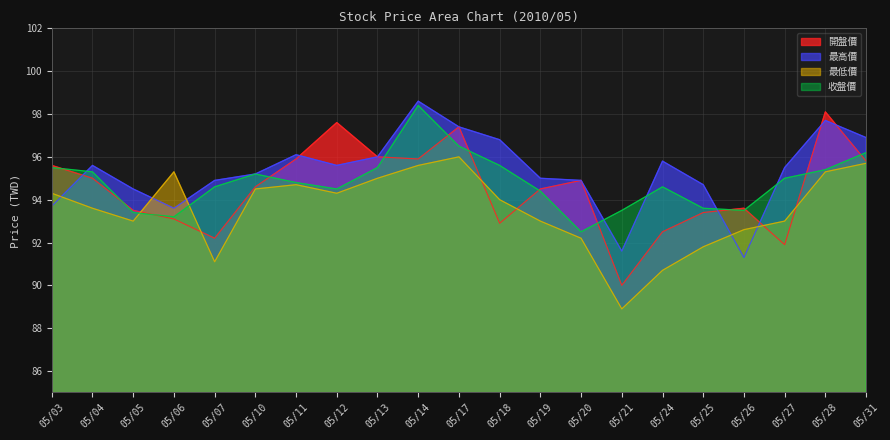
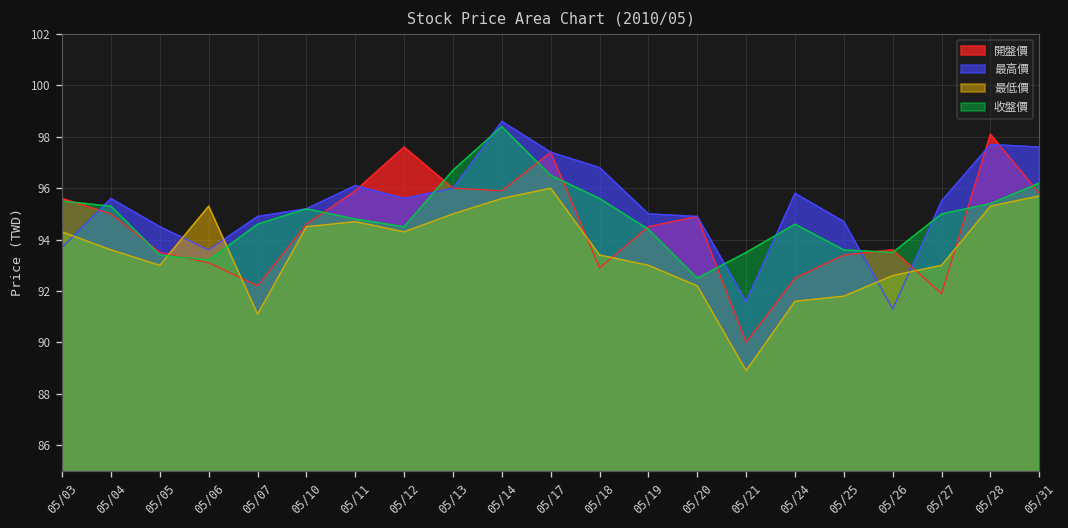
收盤價, 05/13: 95.5 -> 96.7
最低價, 05/18: 94.0 -> 93.4
最低價, 05/24: 90.7 -> 91.6
最高價, 05/31: 96.9 -> 97.6
